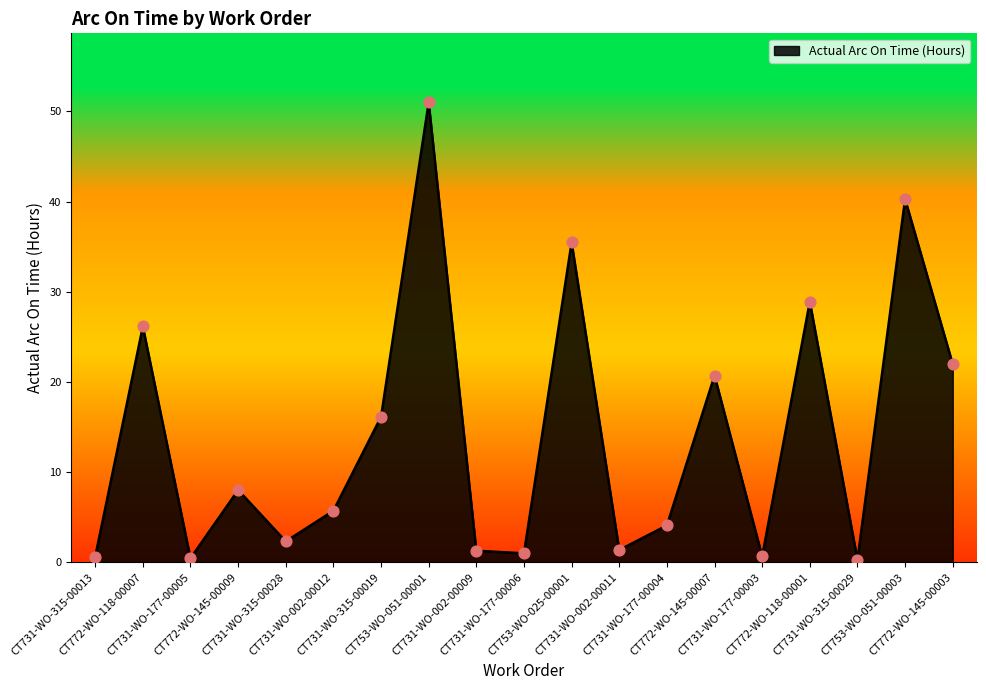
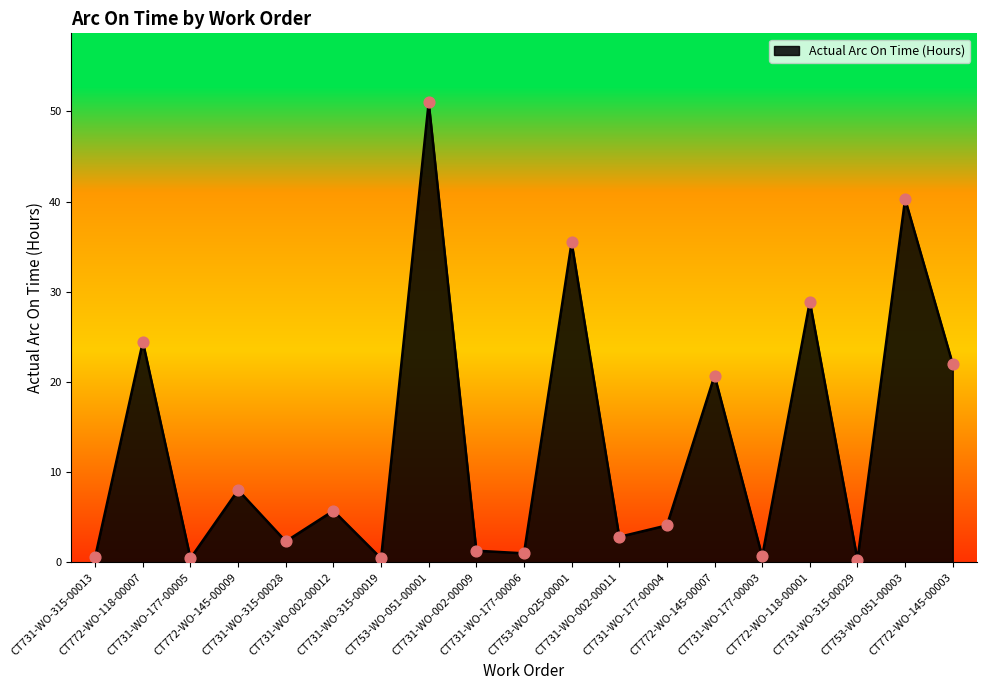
CT772-WO-118-00007: 26 -> 24
CT731-WO-315-00019: 16 -> 0
CT731-WO-002-00011: 1 -> 3
